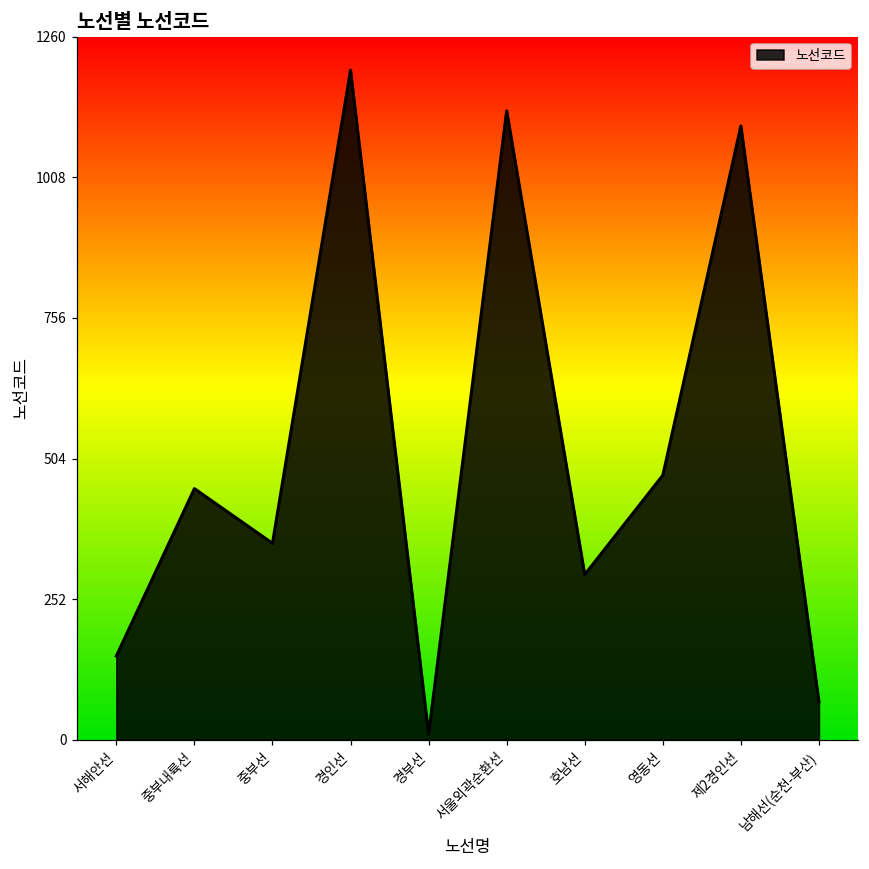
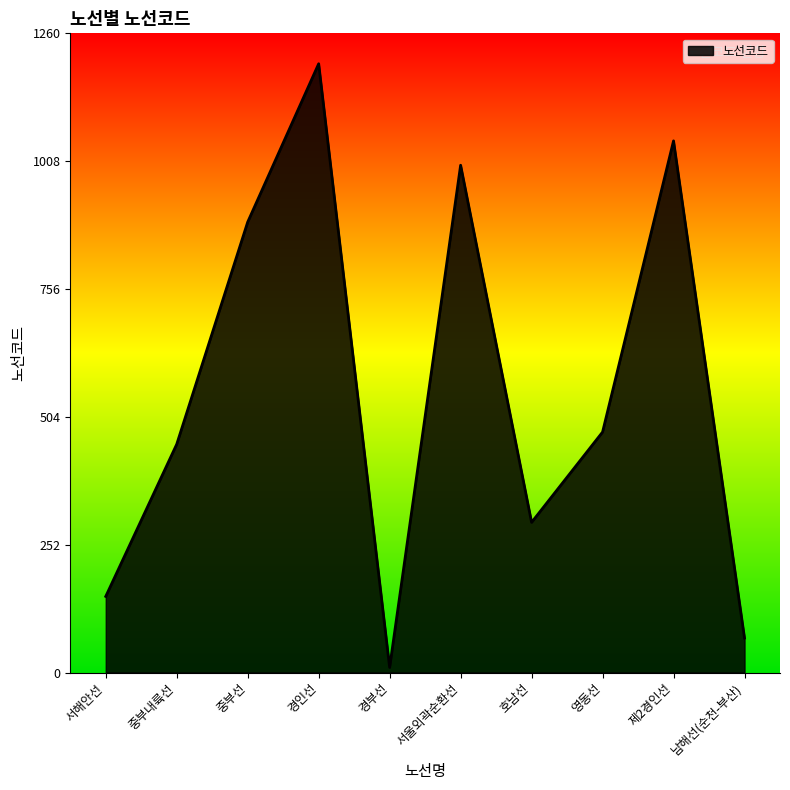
중부선: 350 -> 890
서울외곽순환선: 1130 -> 1000
제2경인선: 1100 -> 1050
